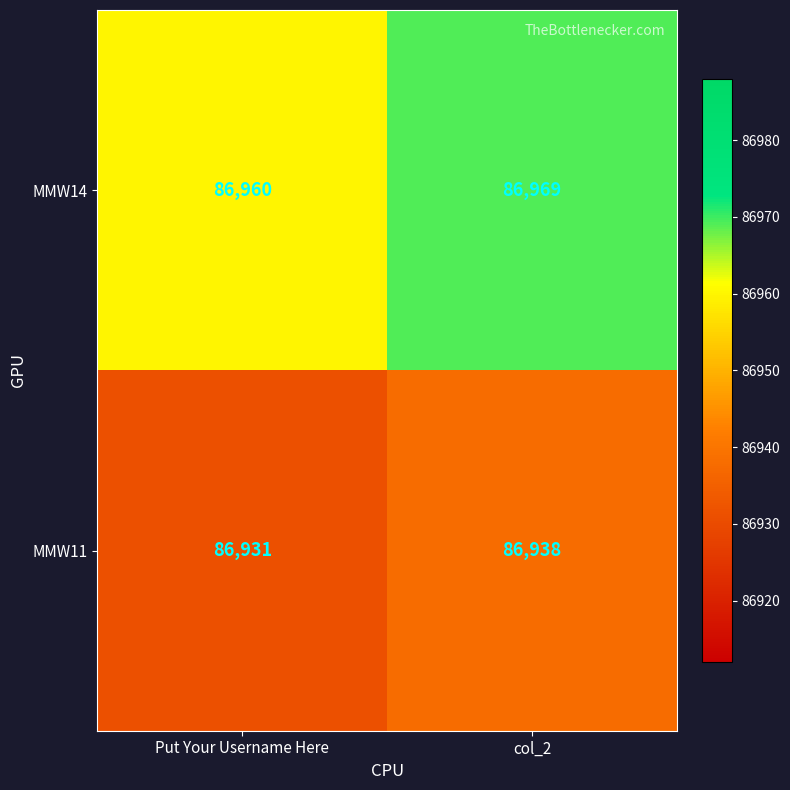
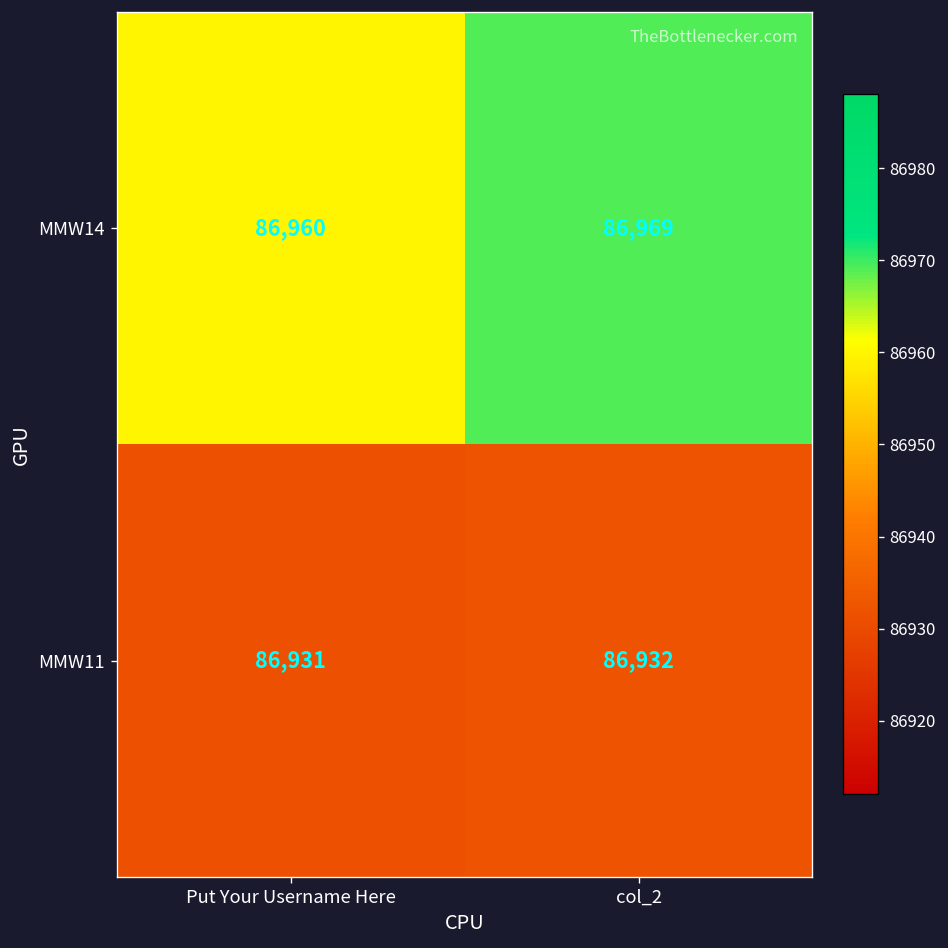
MMW11, col_2: 86,938 -> 86,932
